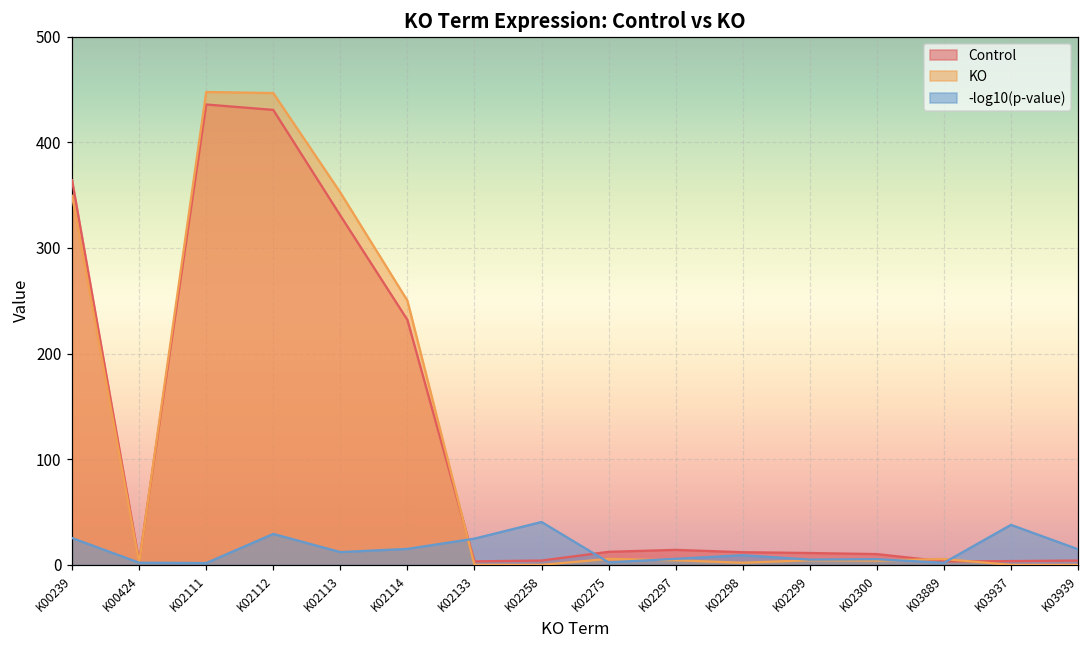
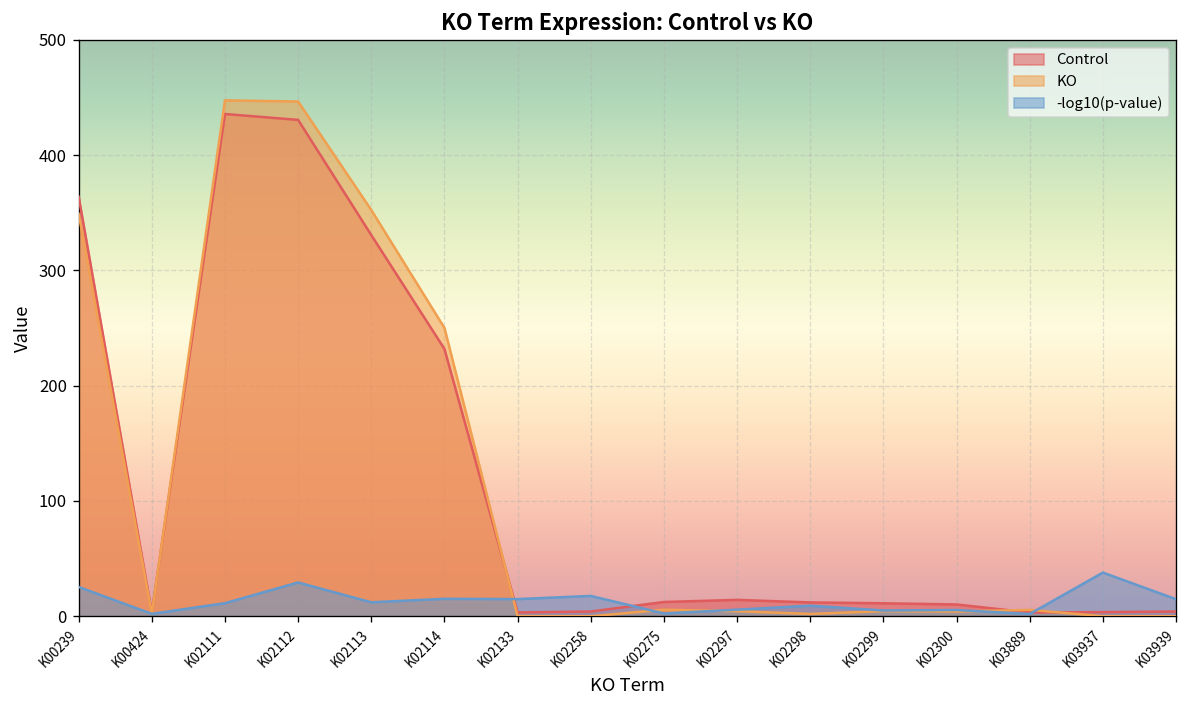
-log10(p-value), K02111: 0 -> 10
-log10(p-value), K02133: 20 -> 10
-log10(p-value), K02258: 40 -> 20
